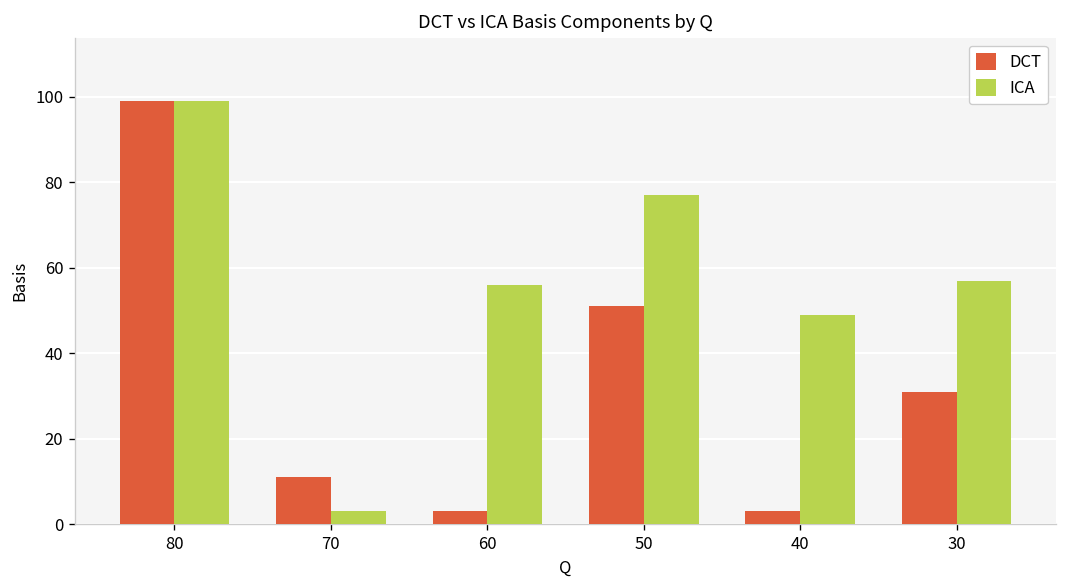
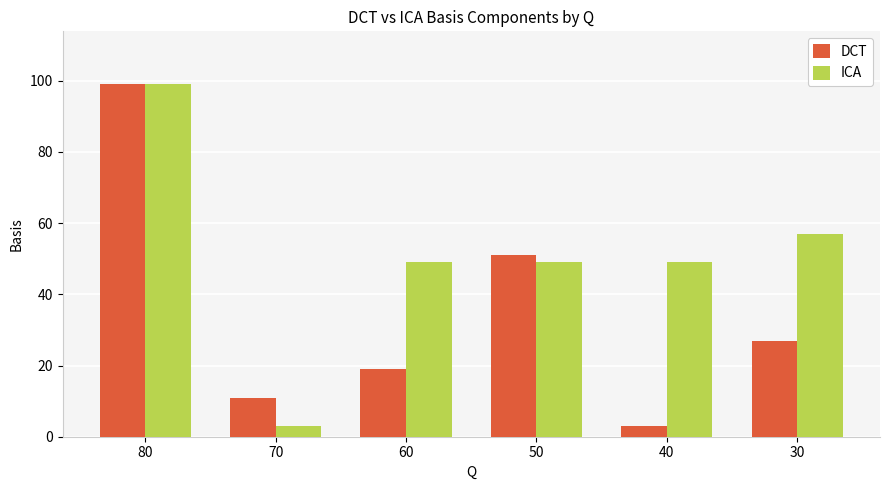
DCT, 60: 3 -> 19
ICA, 60: 56 -> 49
ICA, 50: 77 -> 49
DCT, 30: 31 -> 27
